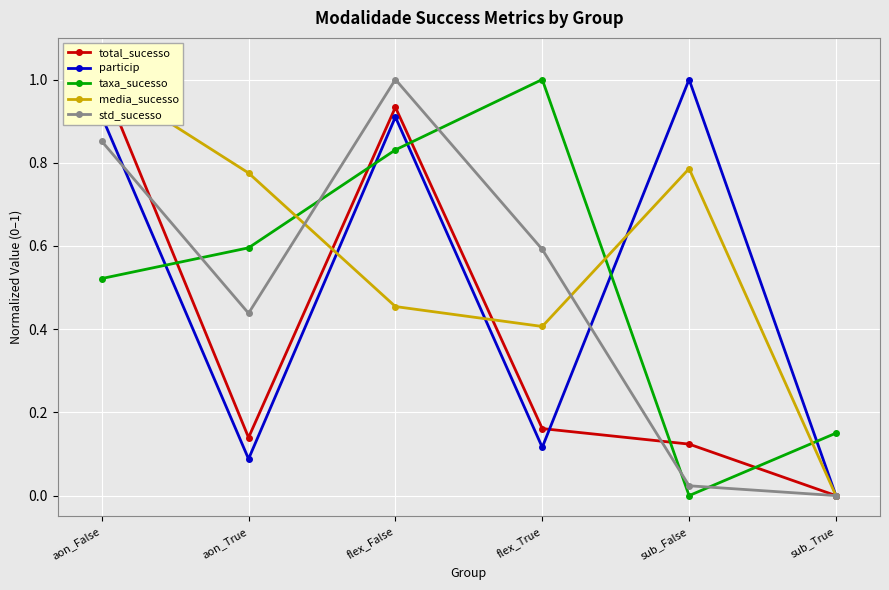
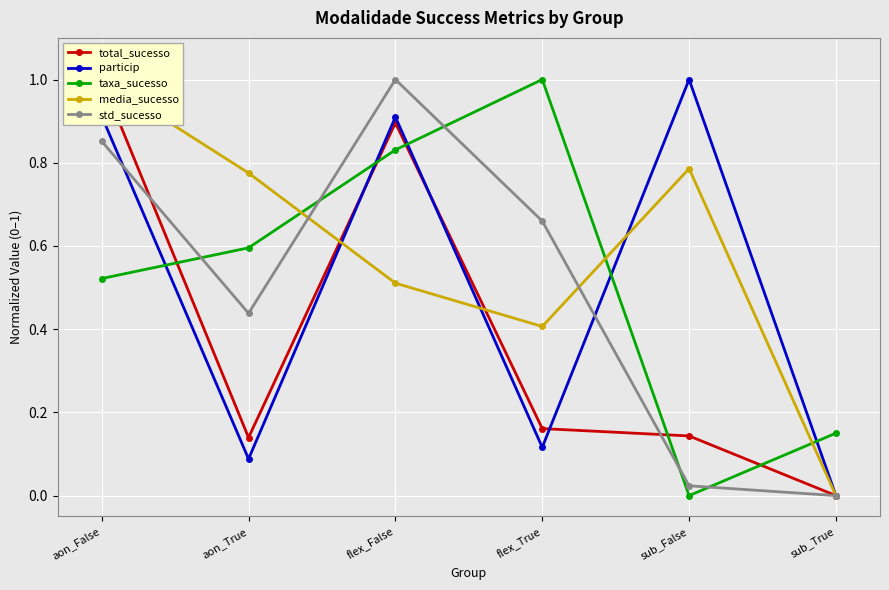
total_sucesso, flex_False: 0.93 -> 0.90
media_sucesso, flex_False: 0.45 -> 0.51
std_sucesso, flex_True: 0.59 -> 0.66
total_sucesso, sub_False: 0.12 -> 0.14
